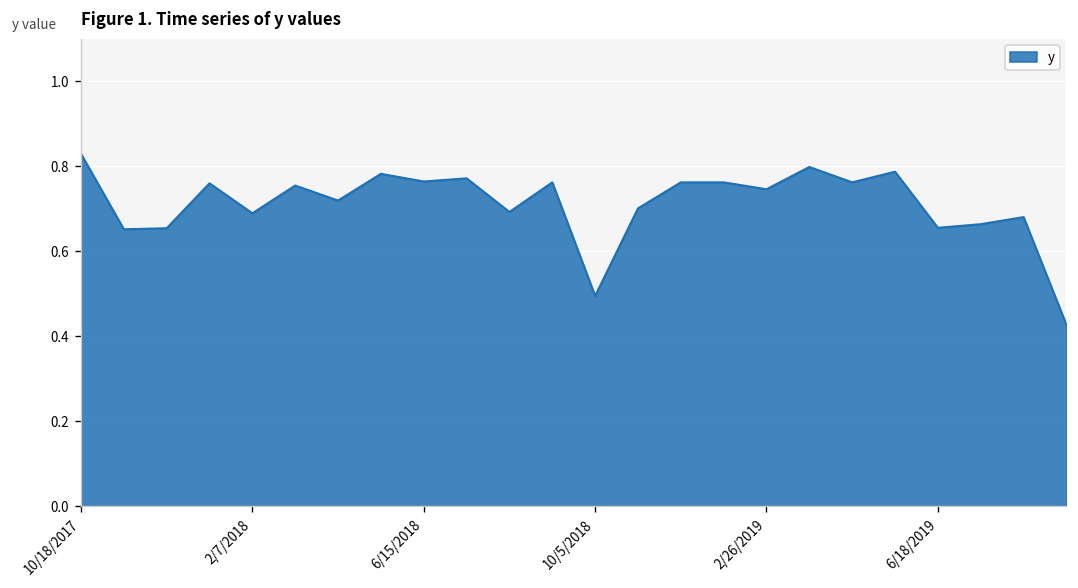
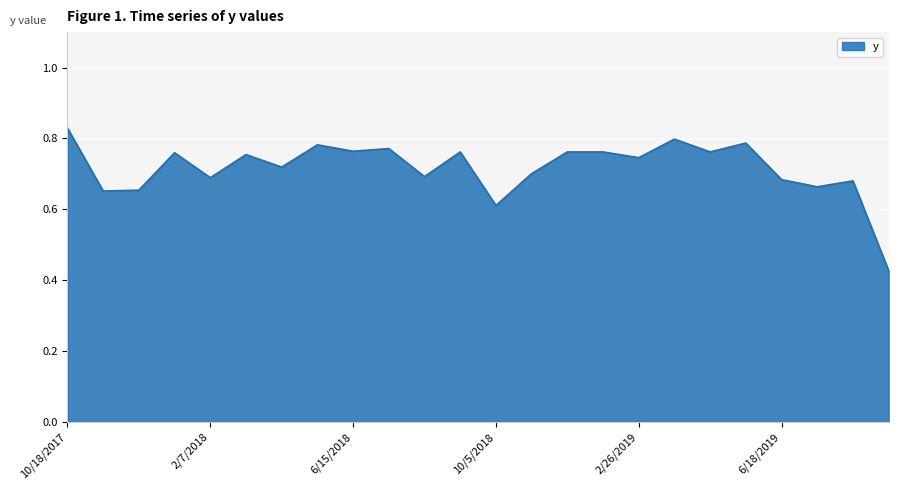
10/5/2018: 0.49 -> 0.61
6/18/2019: 0.66 -> 0.68
